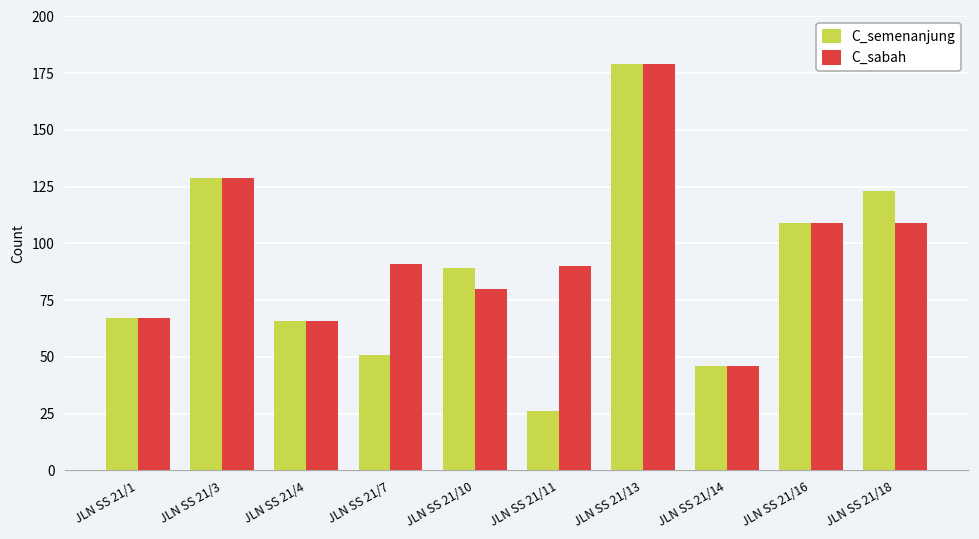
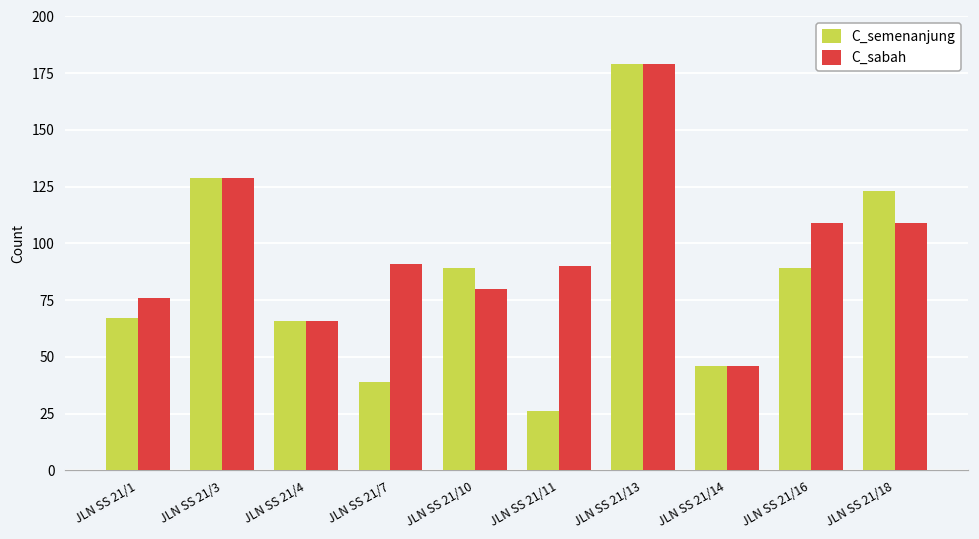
C_sabah, JLN SS 21/1: 67 -> 76
C_semenanjung, JLN SS 21/7: 51 -> 39
C_semenanjung, JLN SS 21/16: 109 -> 89
